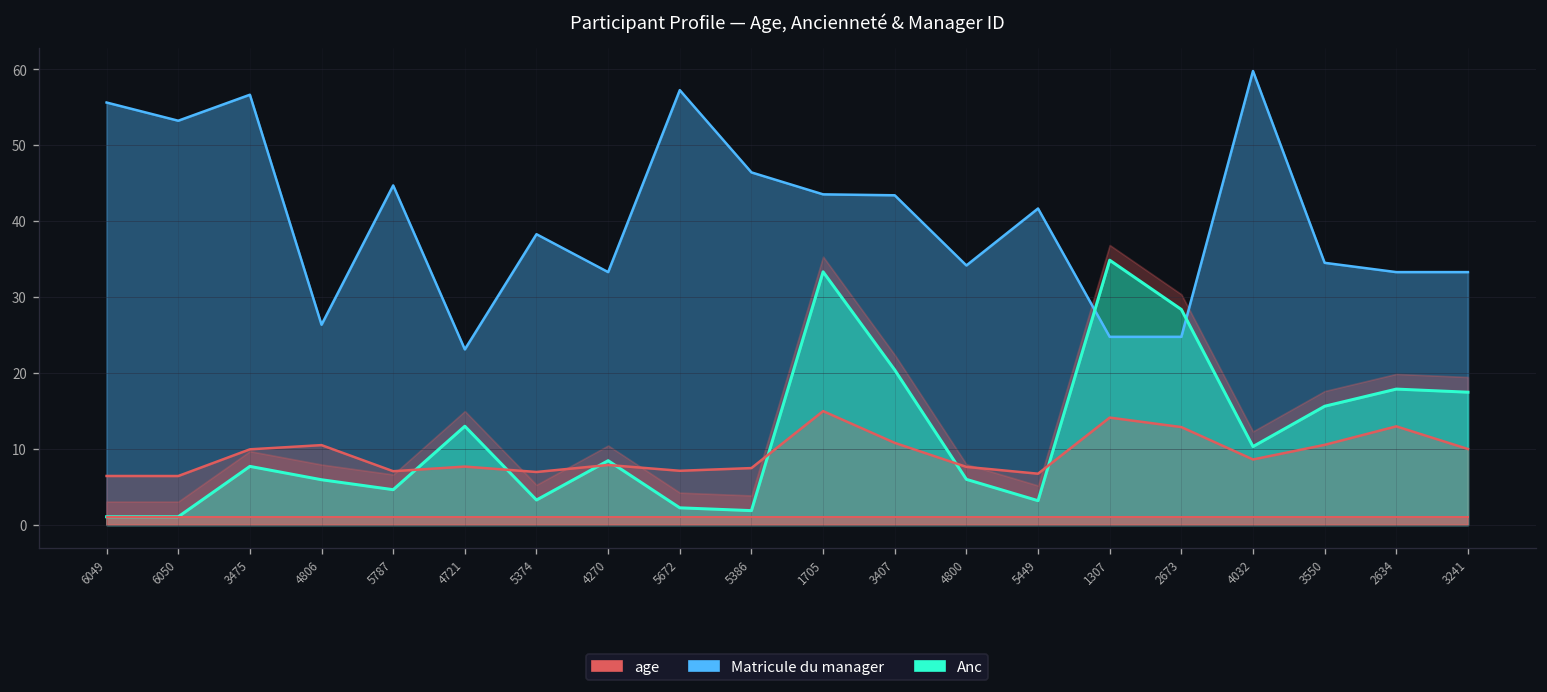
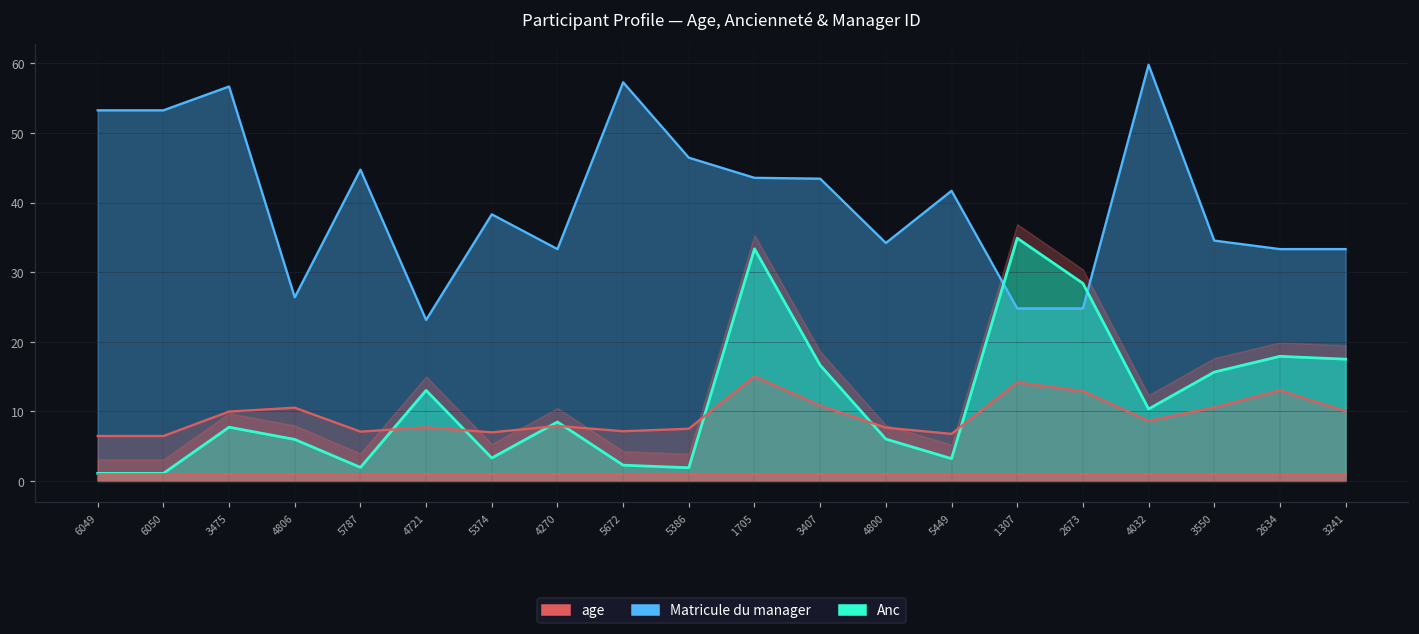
Matricule du manager, 6049: 56 -> 53
Anc, 5787: 5 -> 2
Anc, 3407: 20 -> 17
